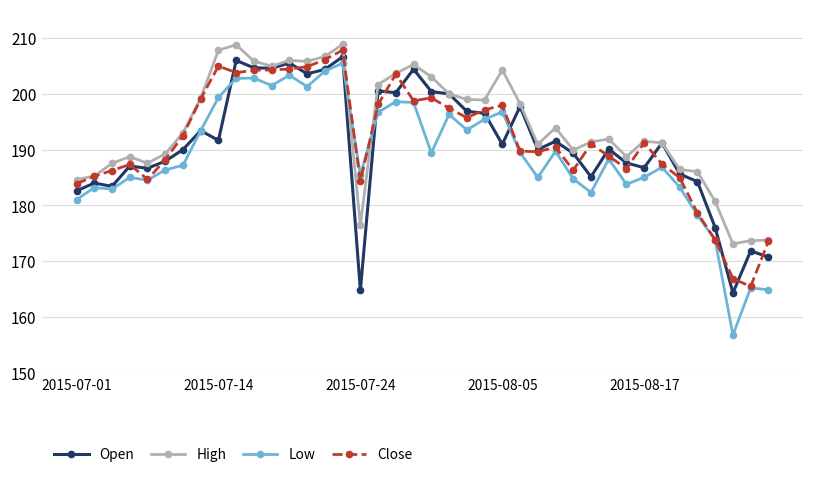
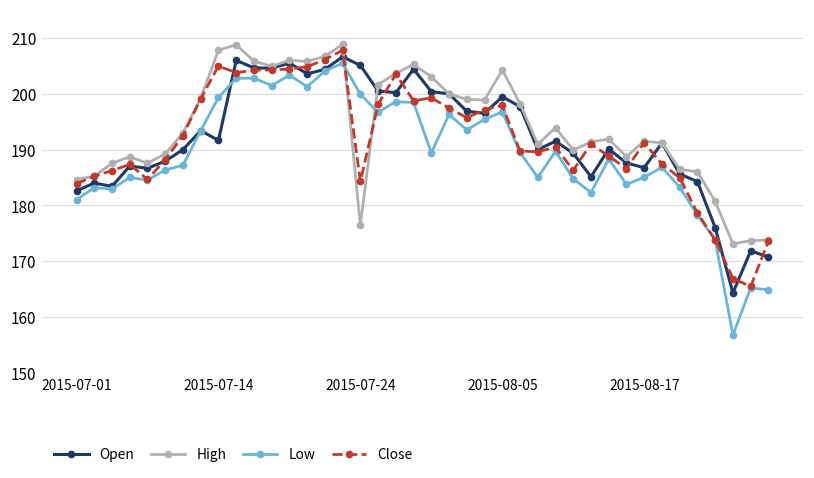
Open, 2015-07-24: 165 -> 205
Low, 2015-07-24: 185 -> 200
Open, 2015-08-05: 191 -> 199
